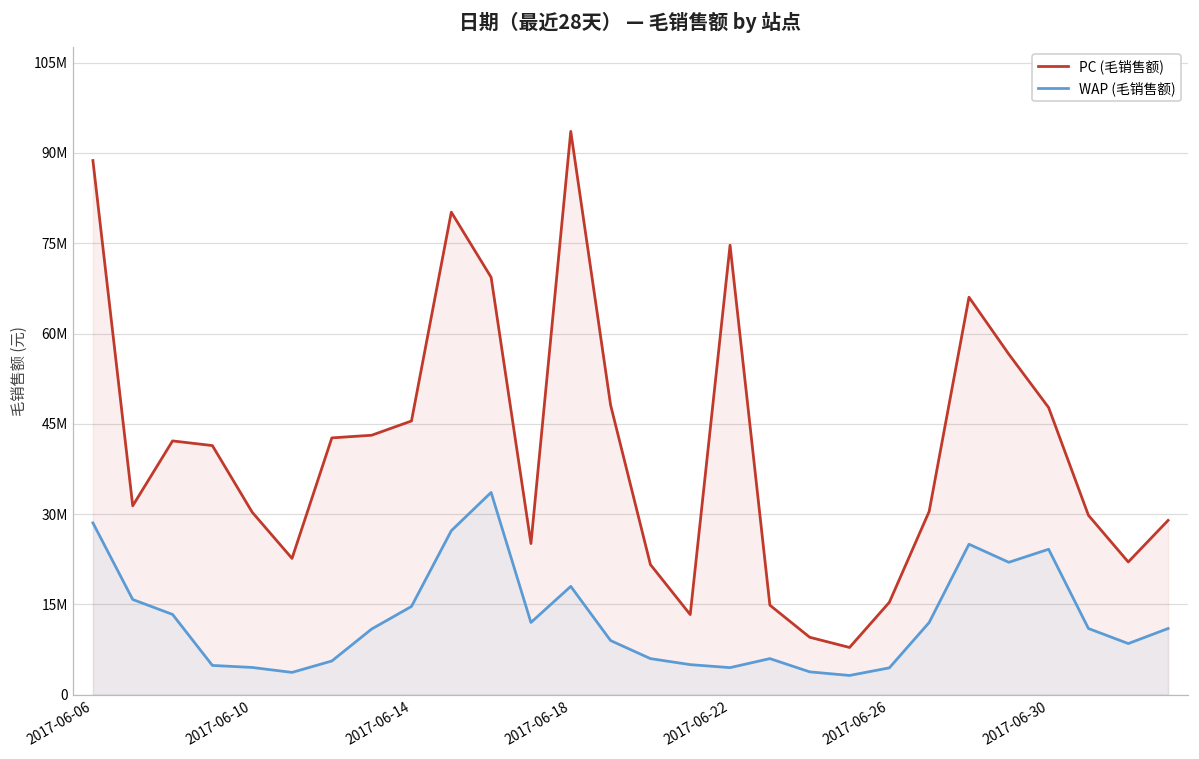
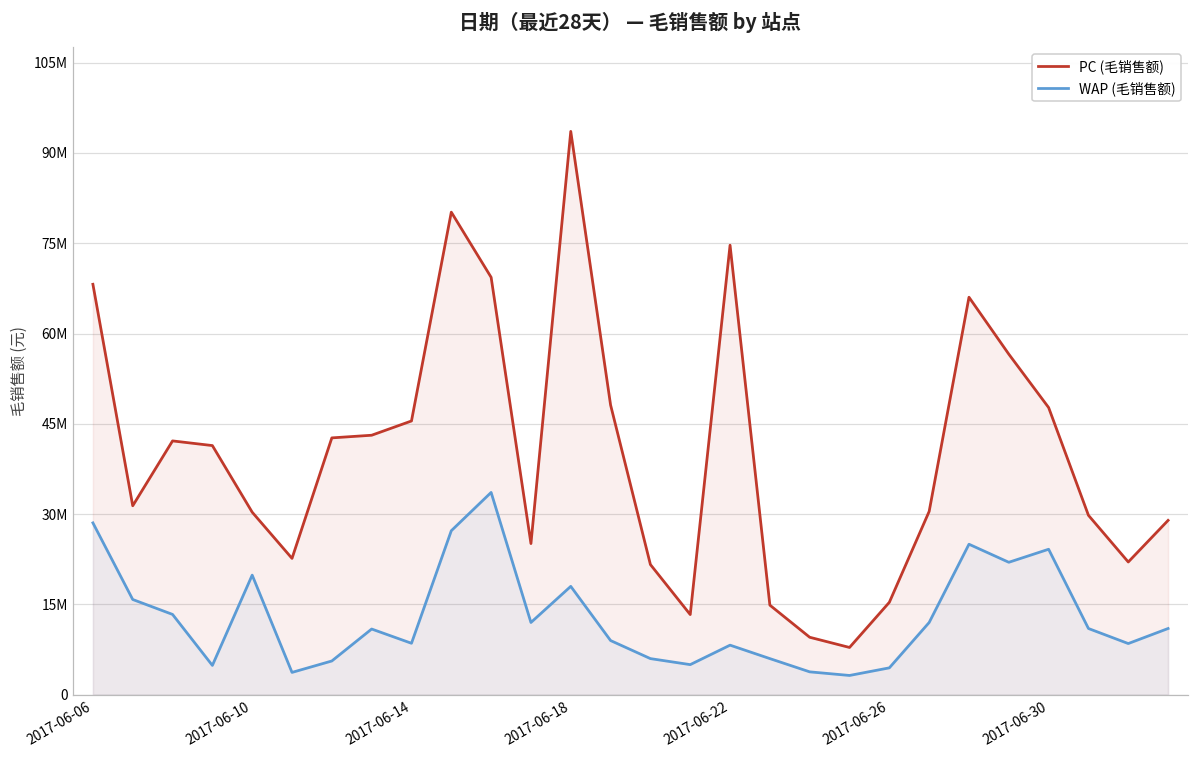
PC (毛销售额), 2017-06-06: 89000000 -> 68000000
WAP (毛销售额), 2017-06-10: 5000000 -> 20000000
WAP (毛销售额), 2017-06-14: 15000000 -> 9000000
WAP (毛销售额), 2017-06-22: 5000000 -> 8000000
